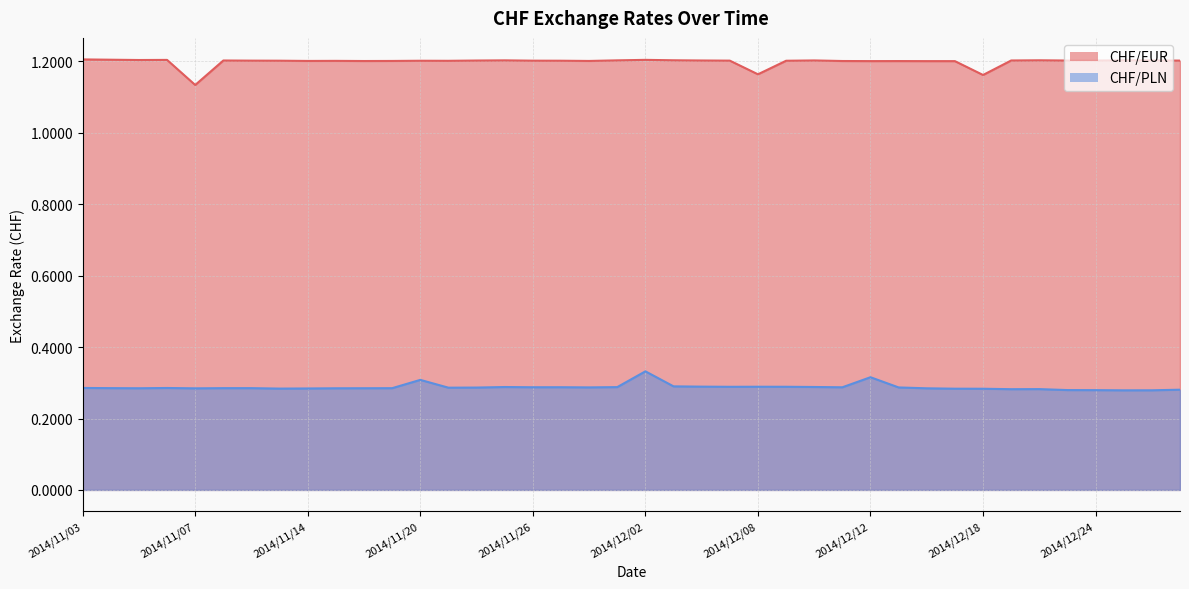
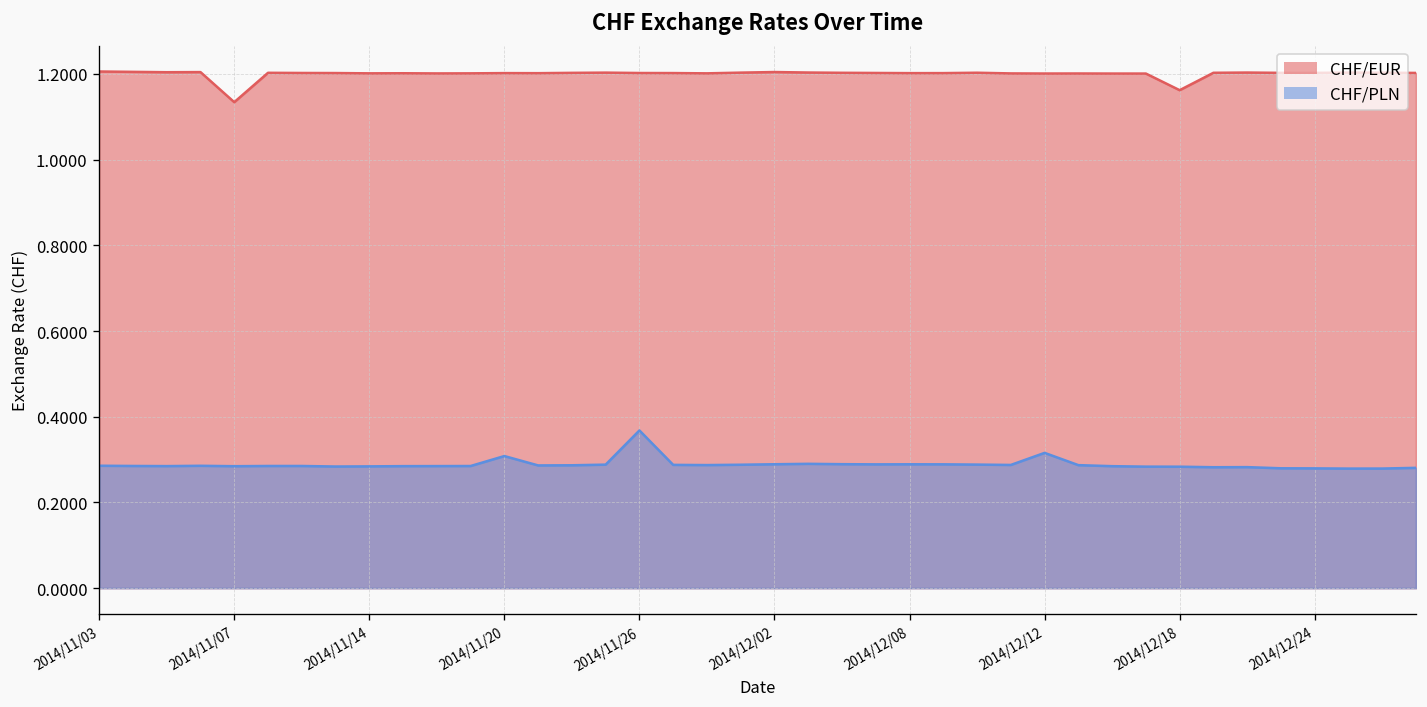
CHF/PLN, 2014/11/26: 0.29 -> 0.37
CHF/PLN, 2014/12/02: 0.33 -> 0.29
CHF/EUR, 2014/12/08: 1.16 -> 1.20
